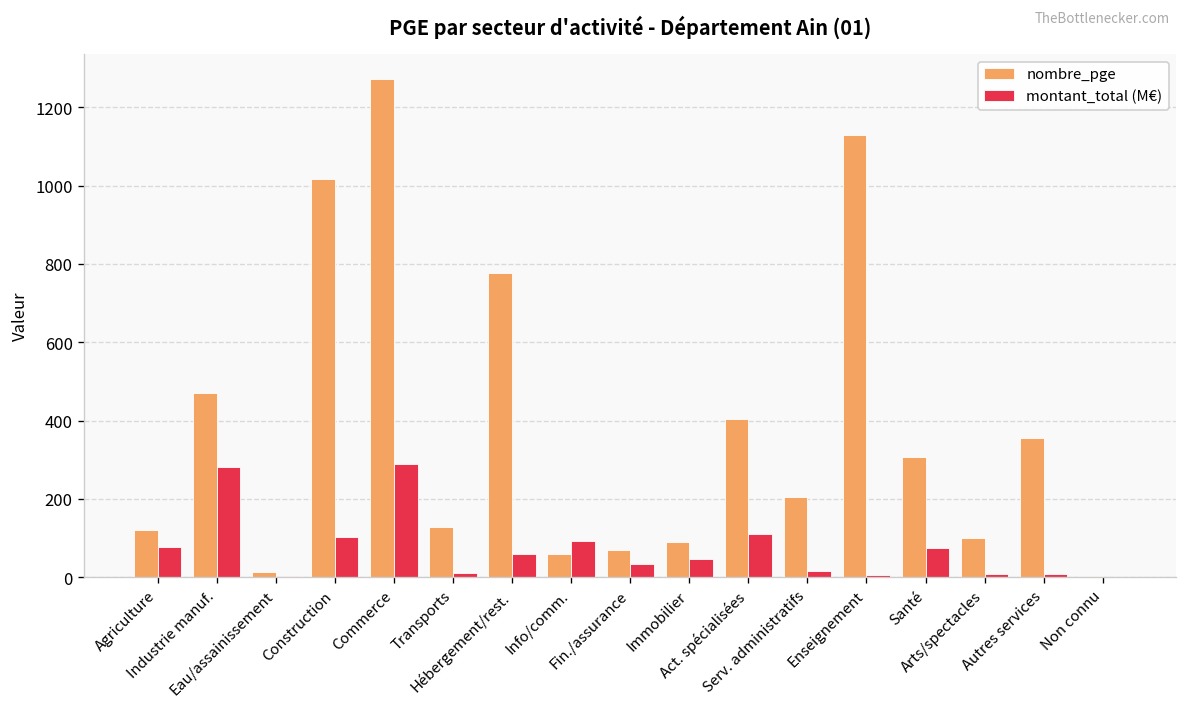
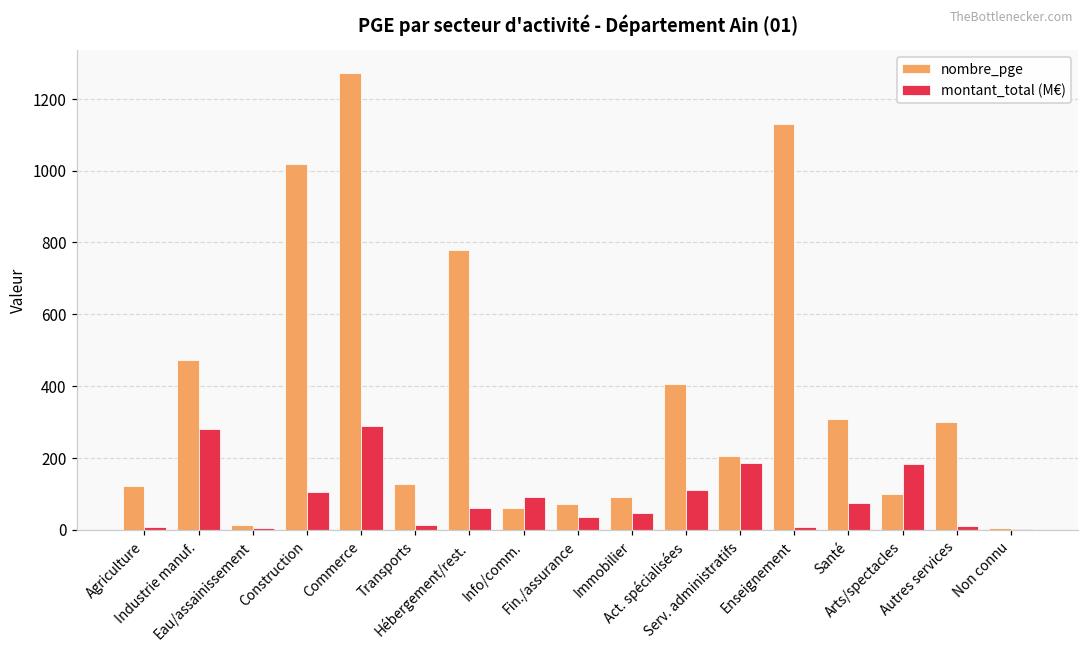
montant_total (M€), Agriculture: 80 -> 10
montant_total (M€), Serv. administratifs: 20 -> 190
montant_total (M€), Arts/spectacles: 10 -> 180
nombre_pge, Autres services: 360 -> 300
